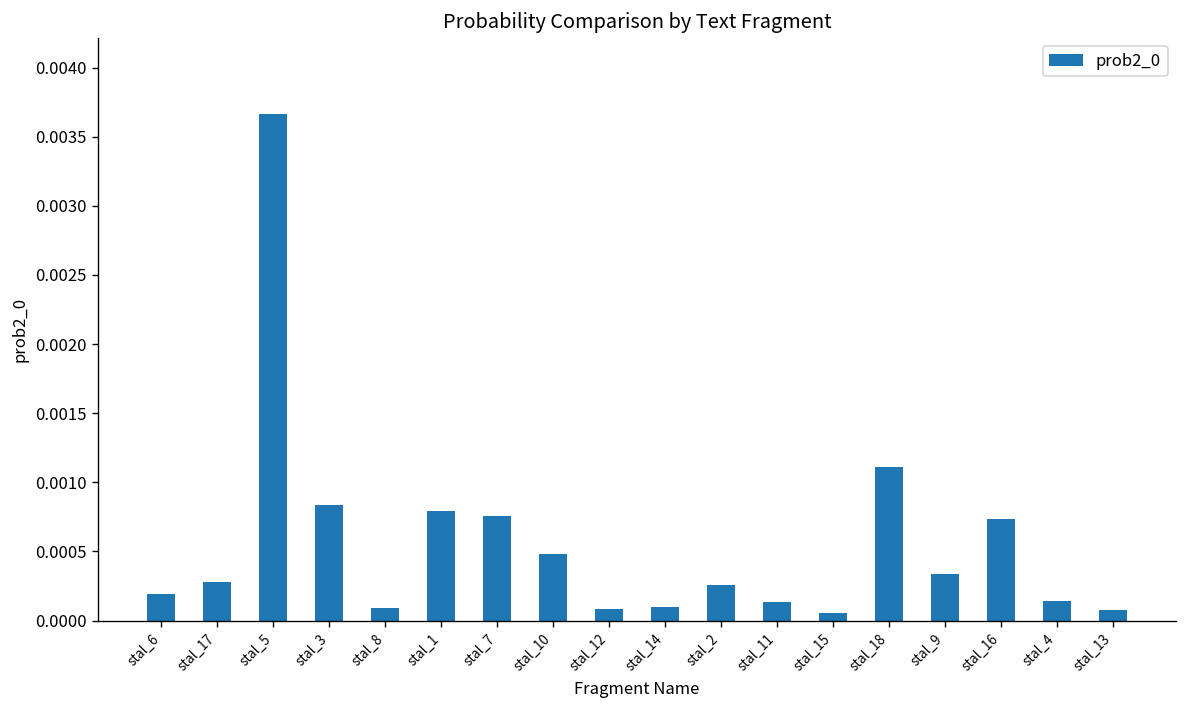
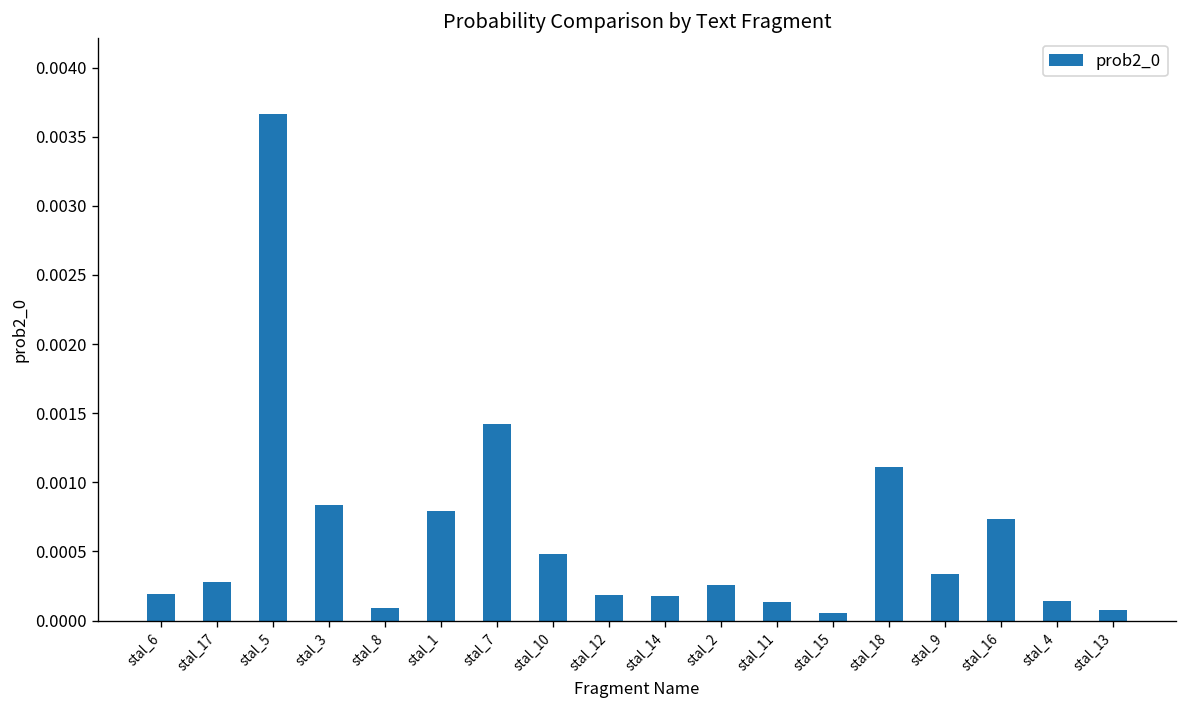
stal_7: 0.00076 -> 0.00142
stal_12: 0.00008 -> 0.00018
stal_14: 0.00010 -> 0.00018
